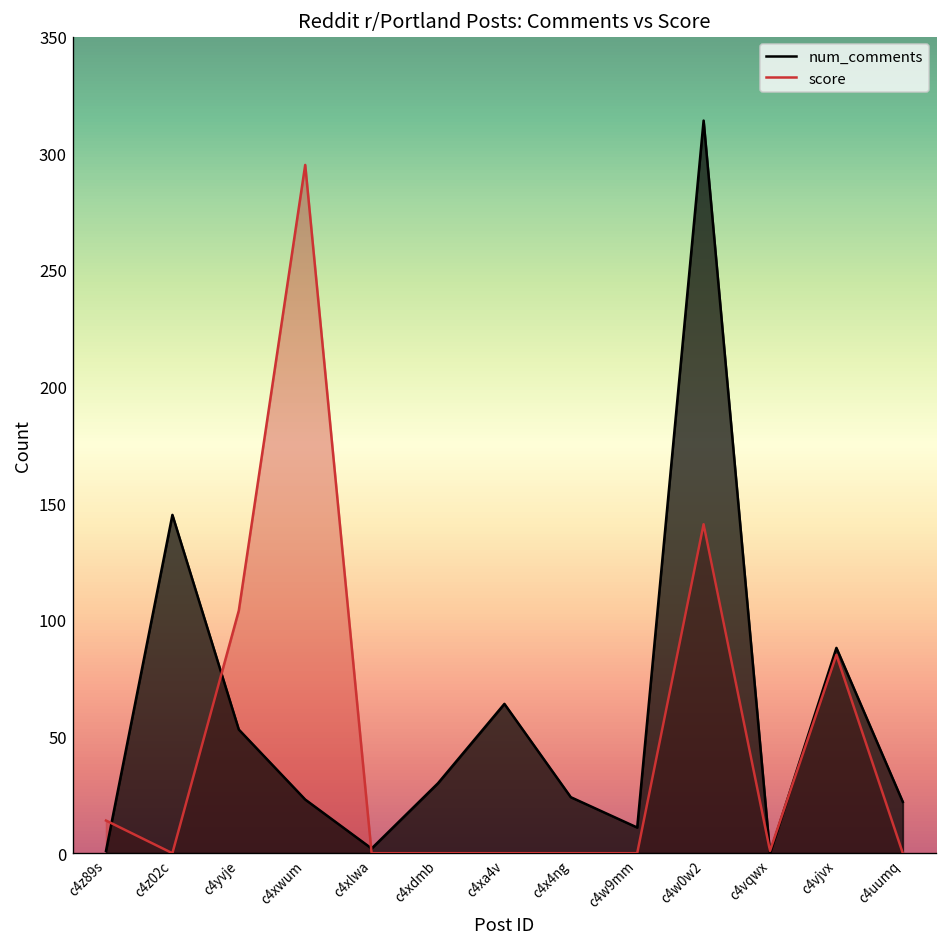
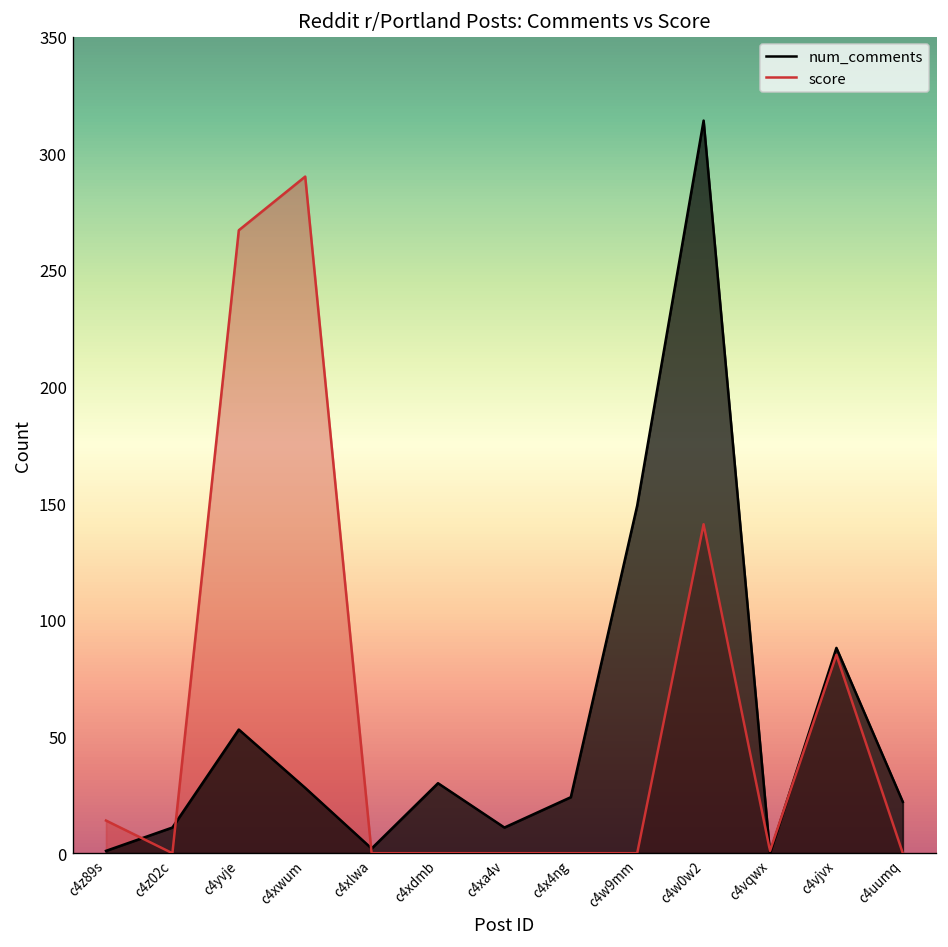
num_comments, c4z02c: 145 -> 11
score, c4yvje: 104 -> 267
num_comments, c4xwum: 23 -> 28
score, c4xwum: 295 -> 290
num_comments, c4xa4v: 64 -> 11
num_comments, c4w9mm: 11 -> 149
